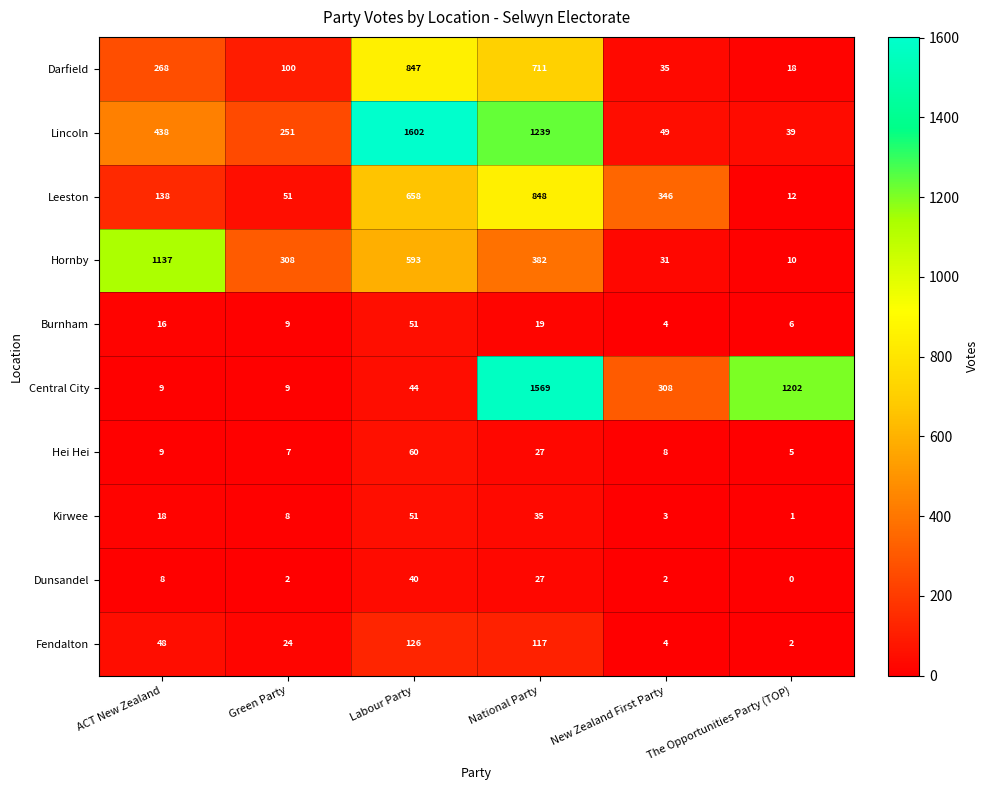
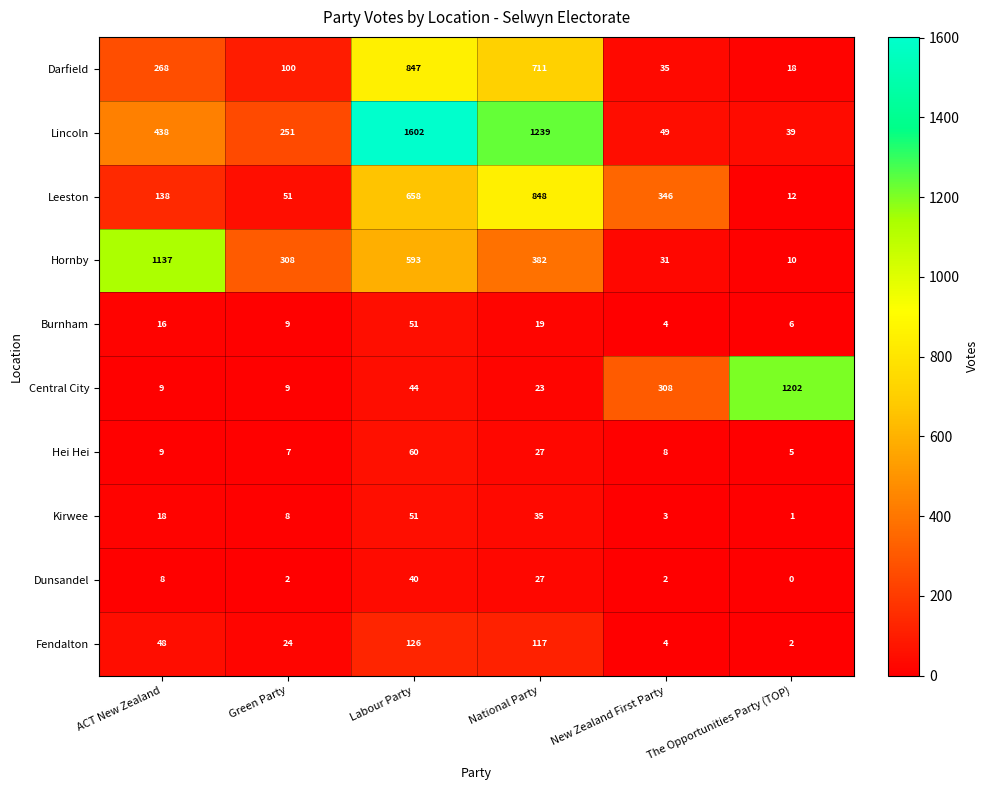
Central City, National Party: 1569 -> 23
